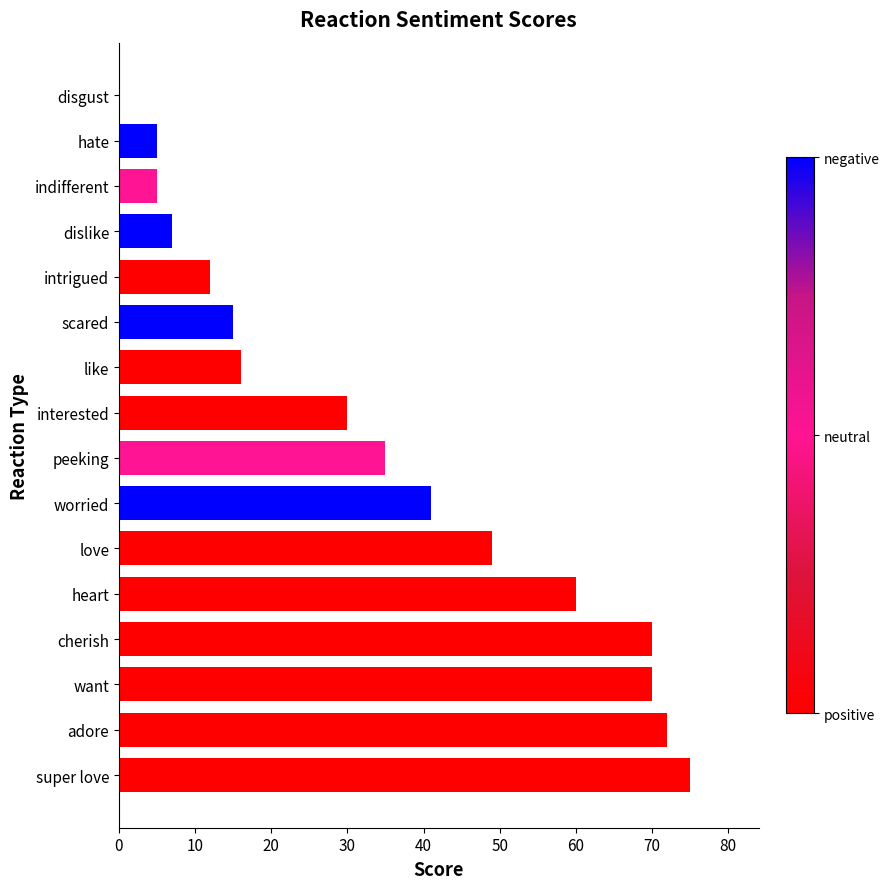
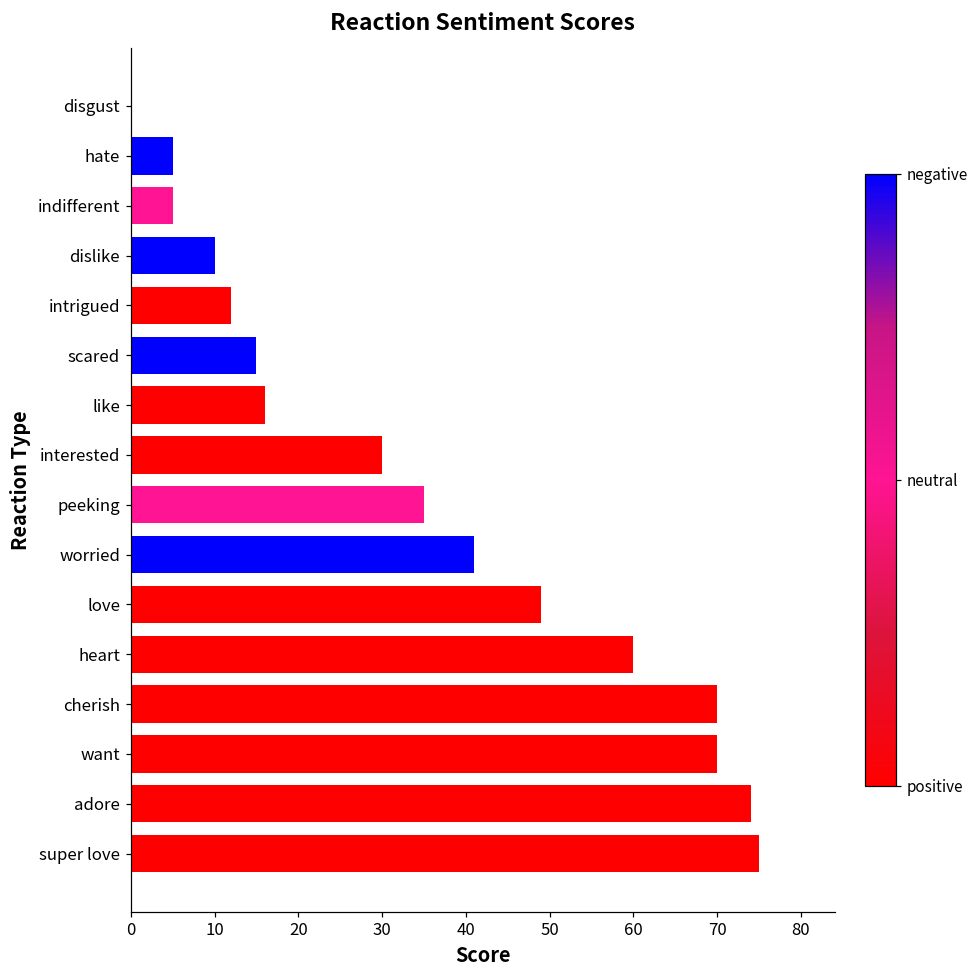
dislike: 7 -> 10
adore: 72 -> 74
